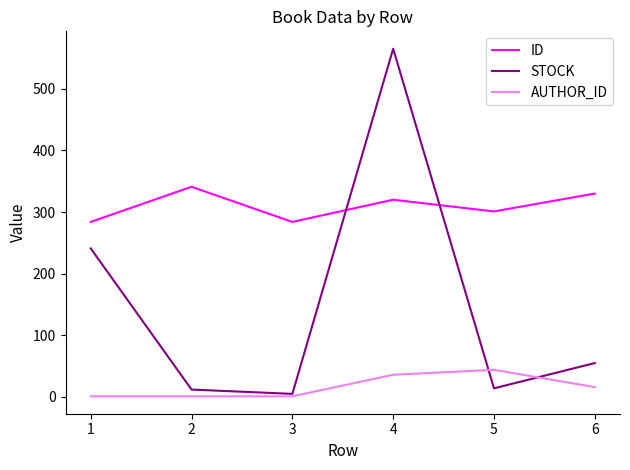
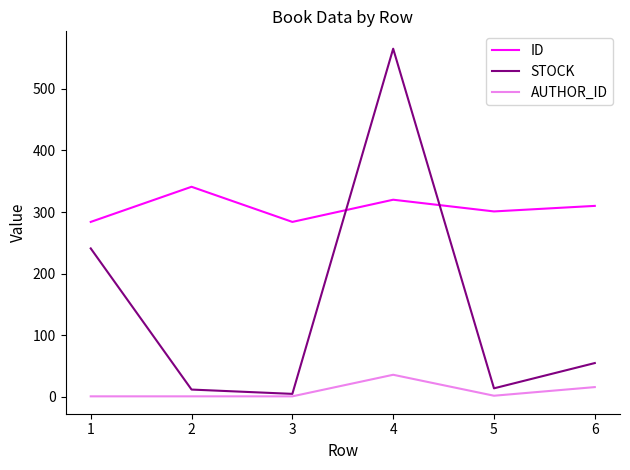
AUTHOR_ID, 5: 40 -> 0
ID, 6: 330 -> 310
